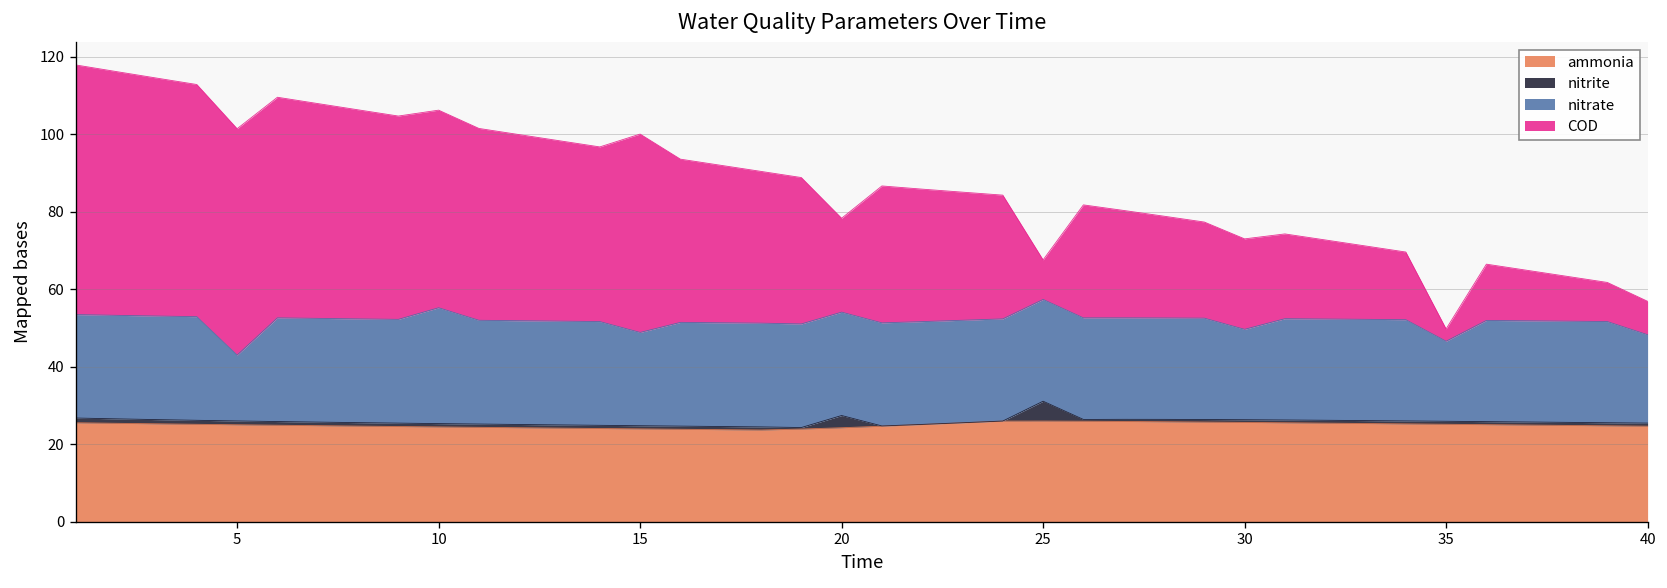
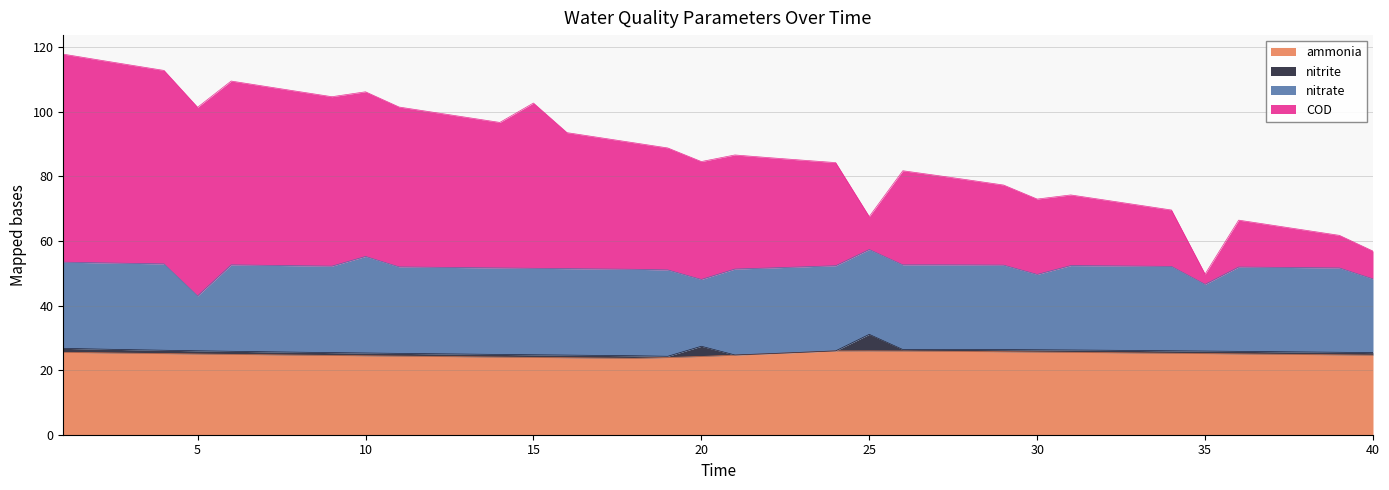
nitrate, 15: 24 -> 27
nitrate, 20: 27 -> 21
COD, 20: 24 -> 37
